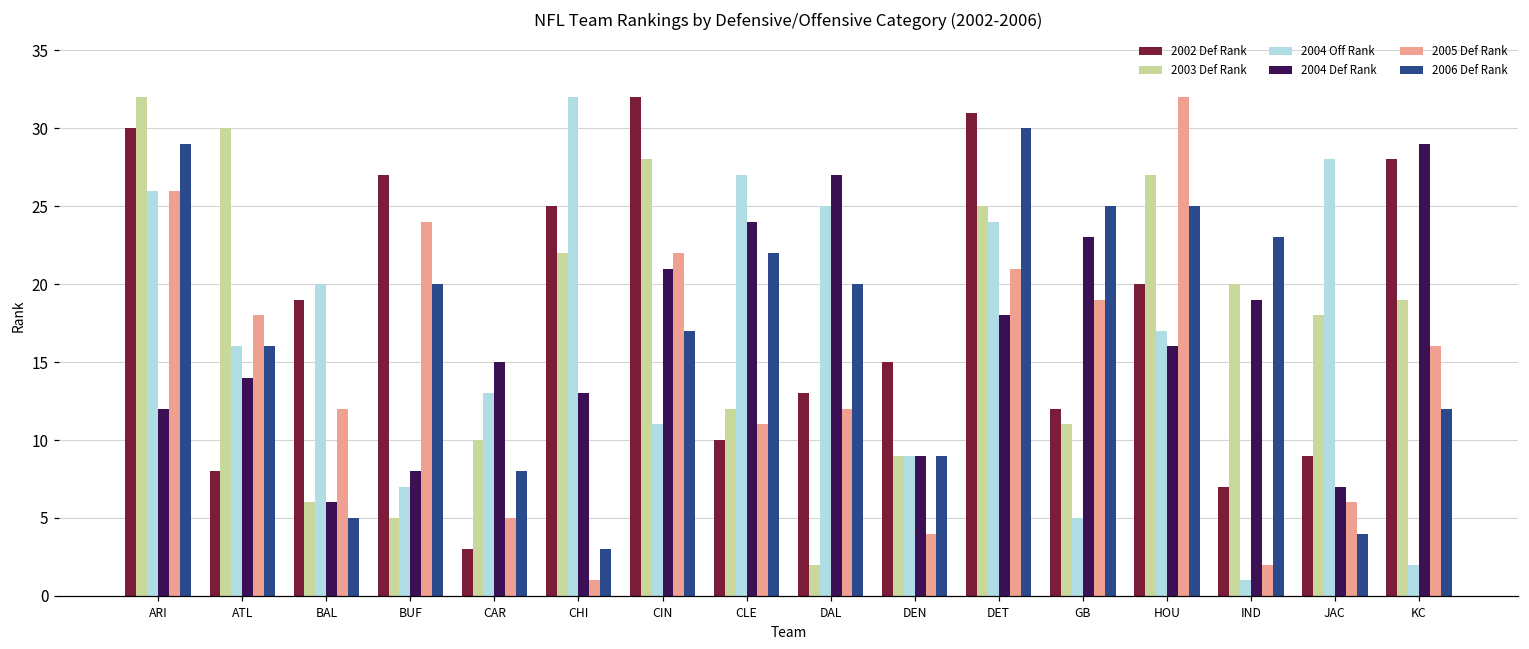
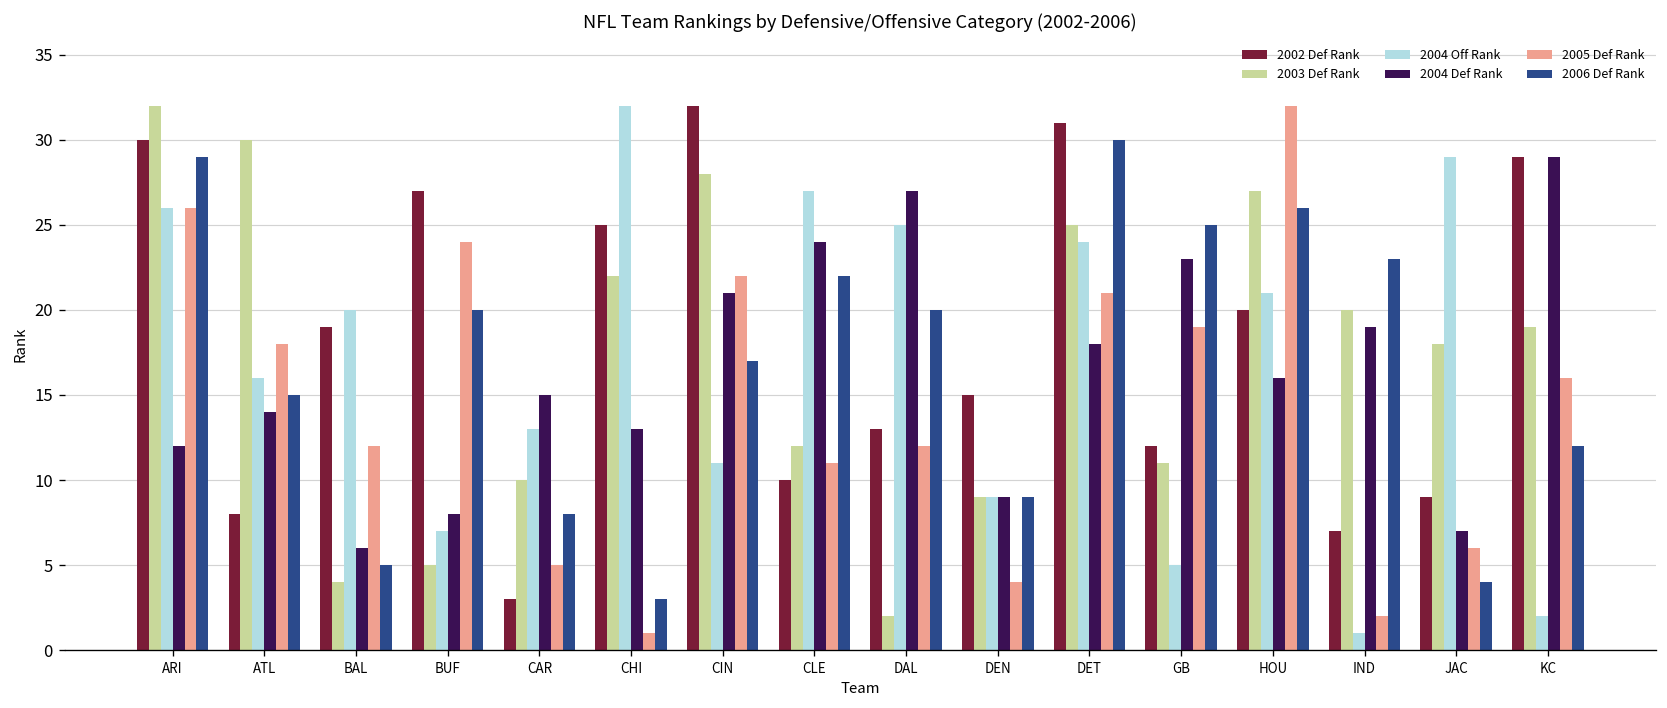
2006 Def Rank, ATL: 16 -> 15
2003 Def Rank, BAL: 6 -> 4
2004 Off Rank, HOU: 17 -> 21
2006 Def Rank, HOU: 25 -> 26
2004 Off Rank, JAC: 28 -> 29
2002 Def Rank, KC: 28 -> 29
